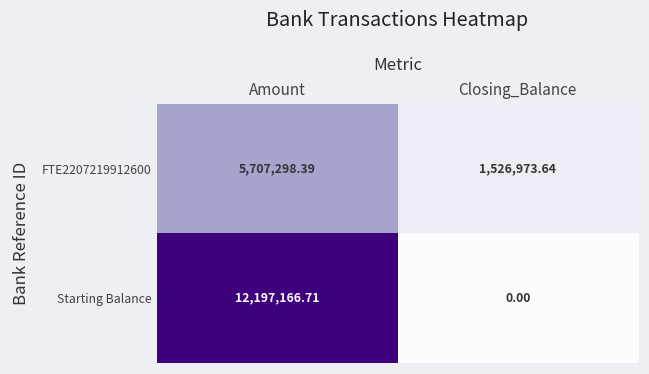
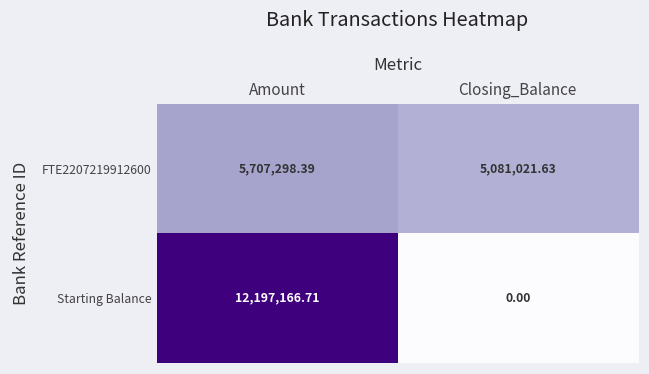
FTE2207219912600, Closing_Balance: 1,526,973.64 -> 5,081,021.63
